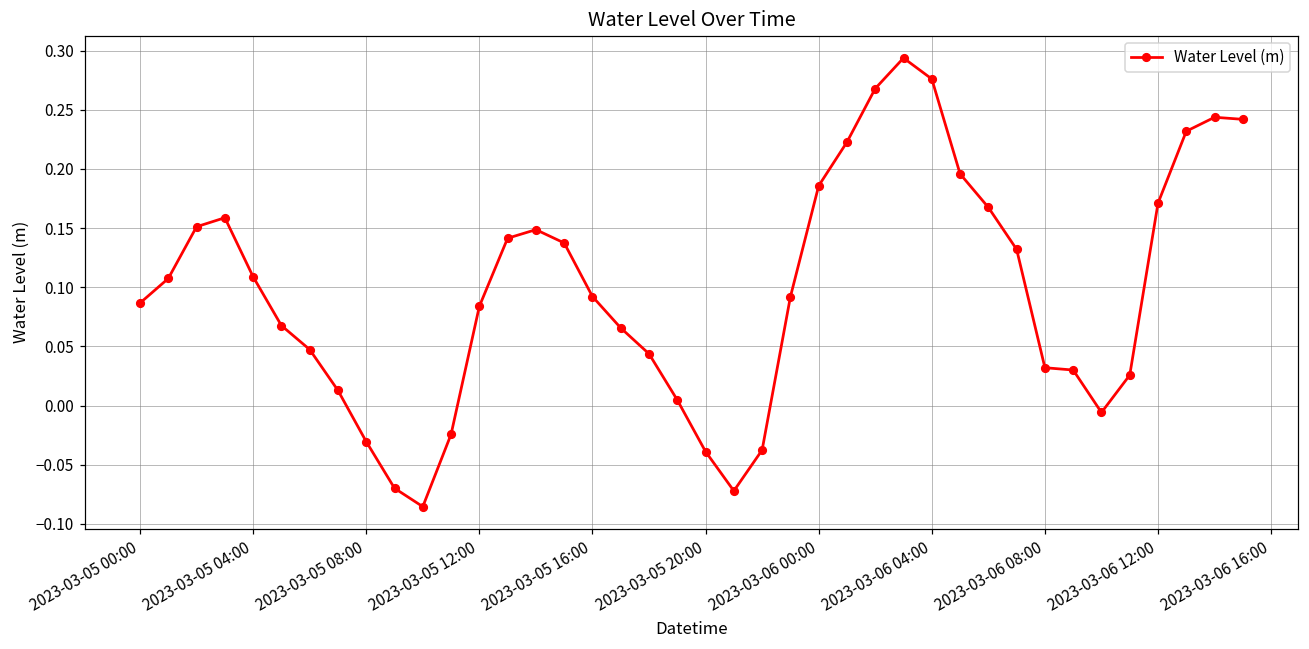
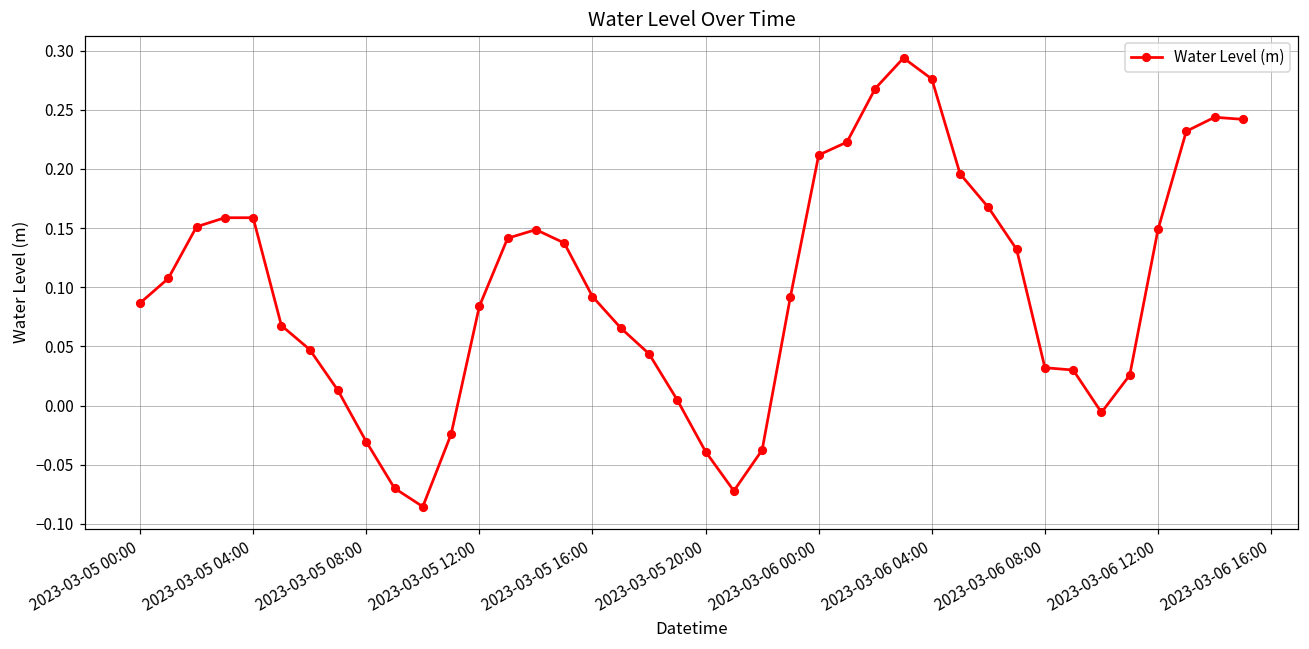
2023-03-05 04:00: 0.109 -> 0.159
2023-03-06 00:00: 0.186 -> 0.212
2023-03-06 12:00: 0.171 -> 0.149
